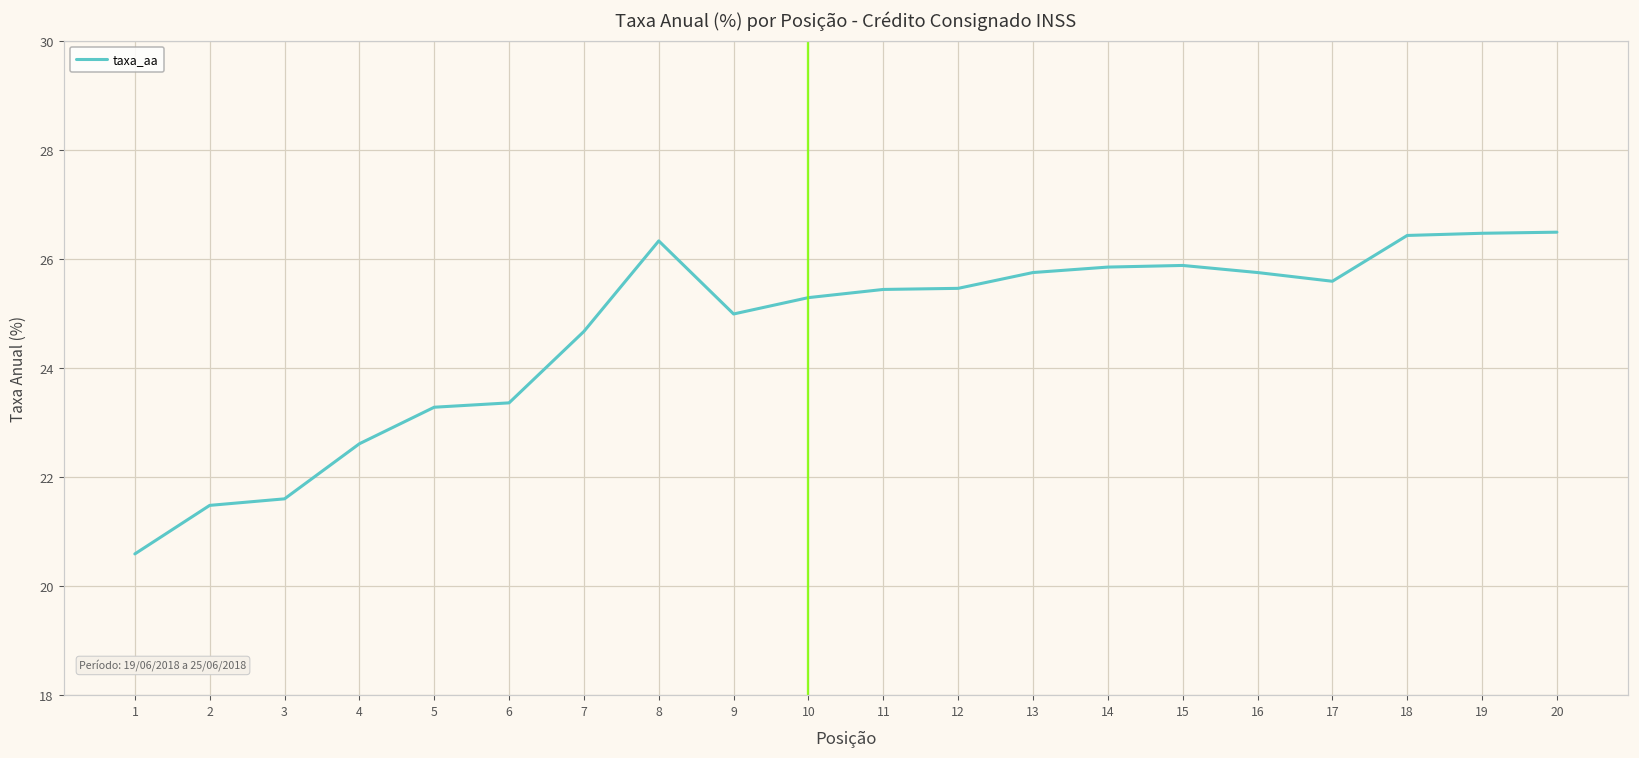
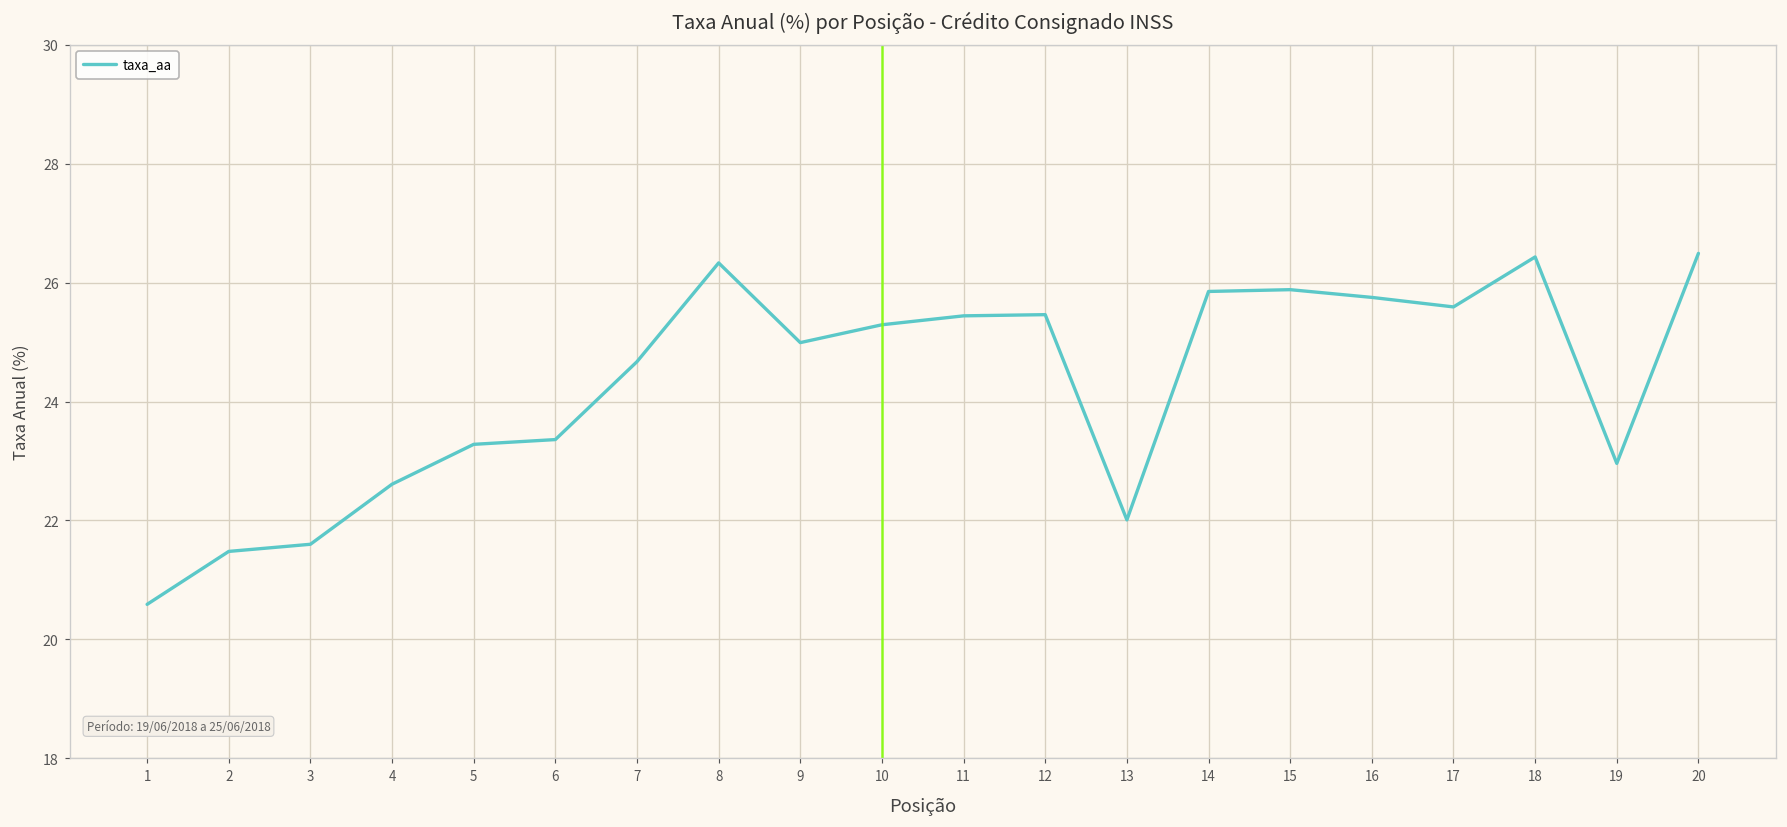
13: 25.8 -> 22.0
19: 26.5 -> 23.0
